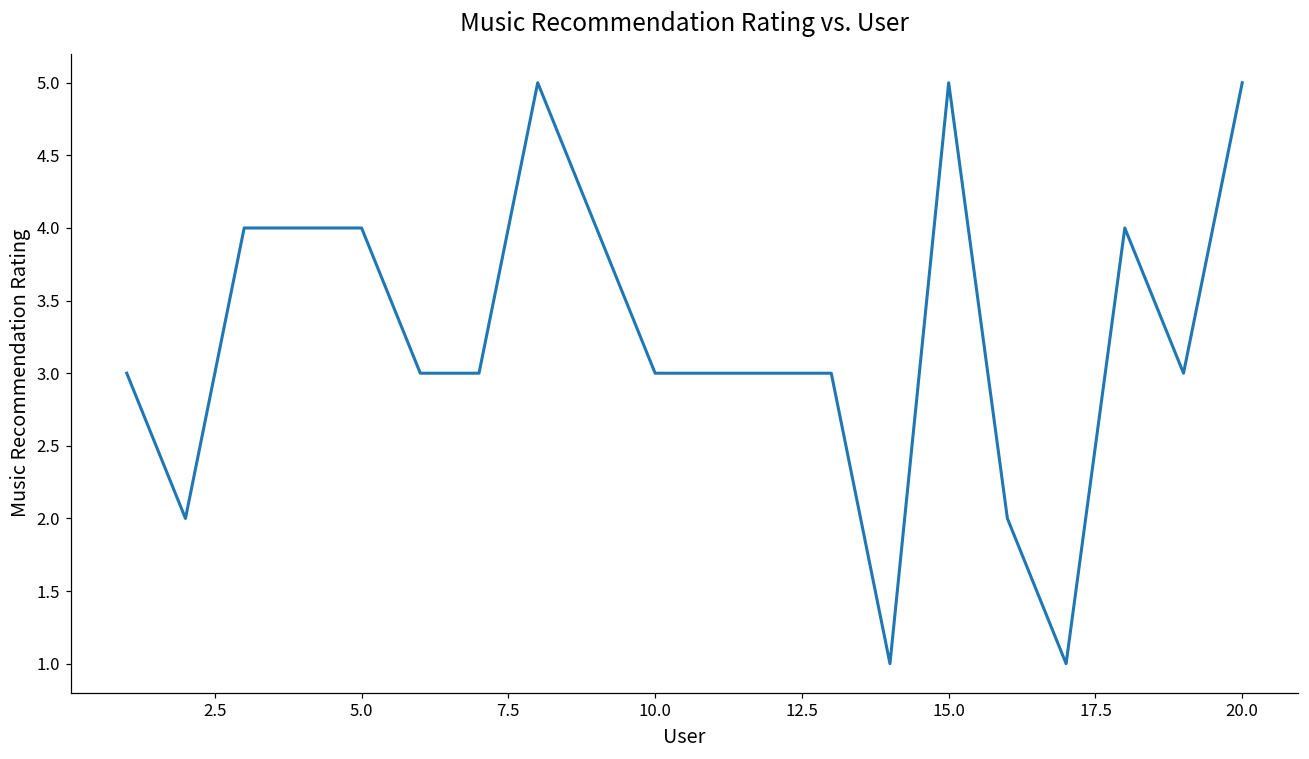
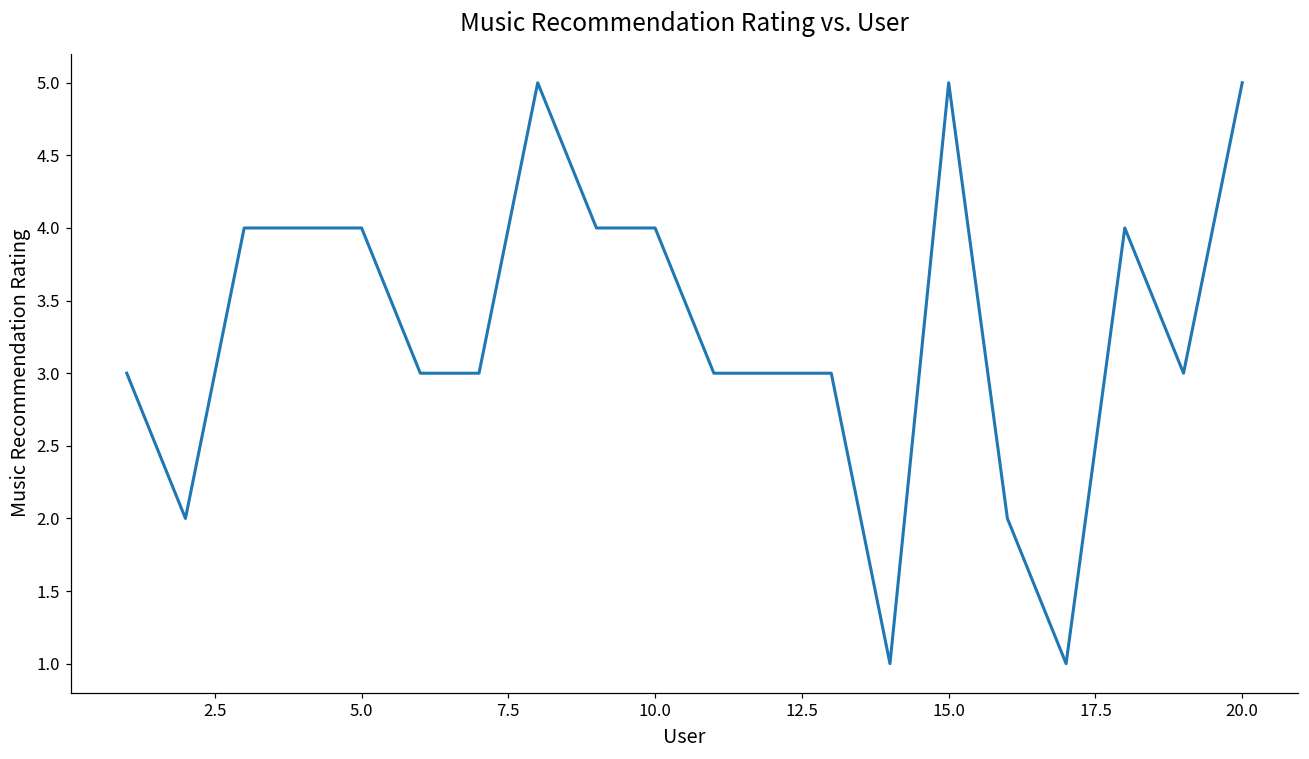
10.0: 3 -> 4
